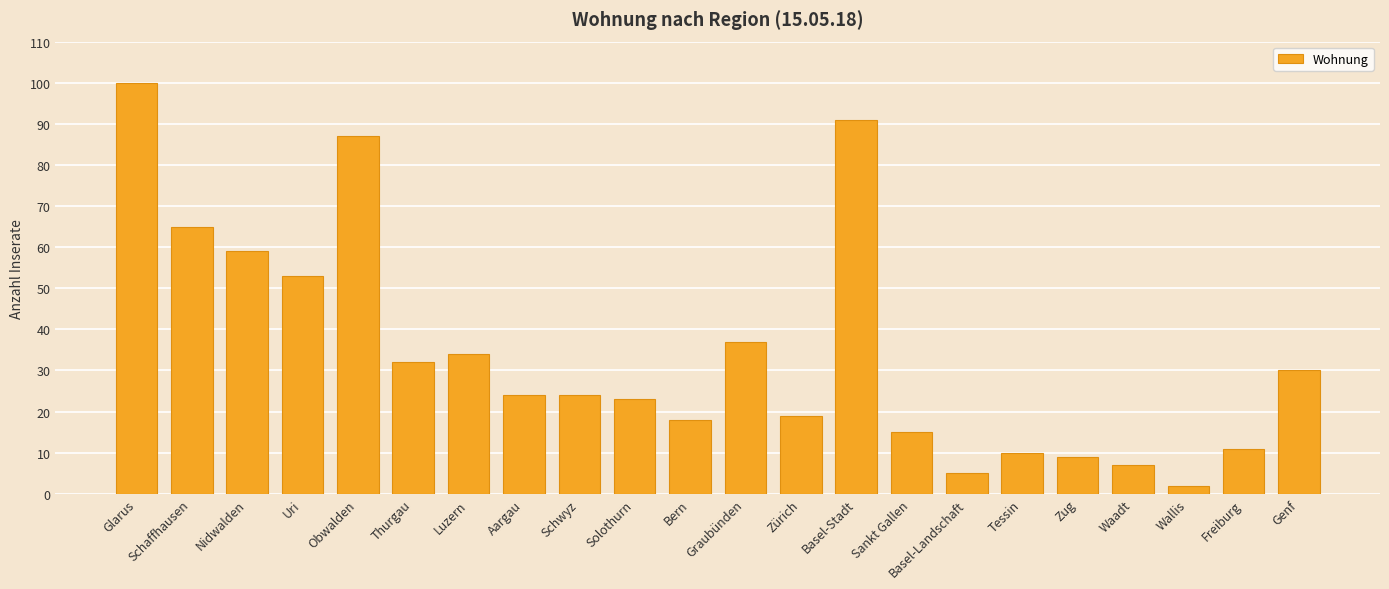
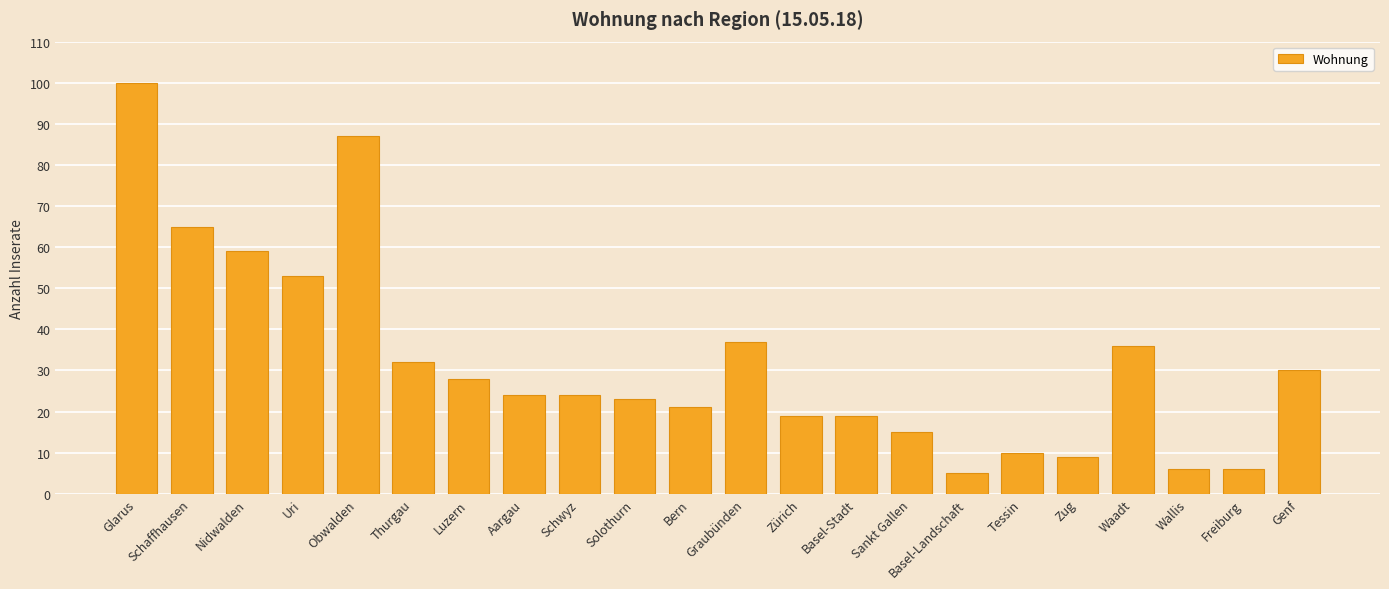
Luzern: 34 -> 28
Bern: 18 -> 21
Basel-Stadt: 91 -> 19
Waadt: 7 -> 36
Wallis: 2 -> 6
Freiburg: 11 -> 6
